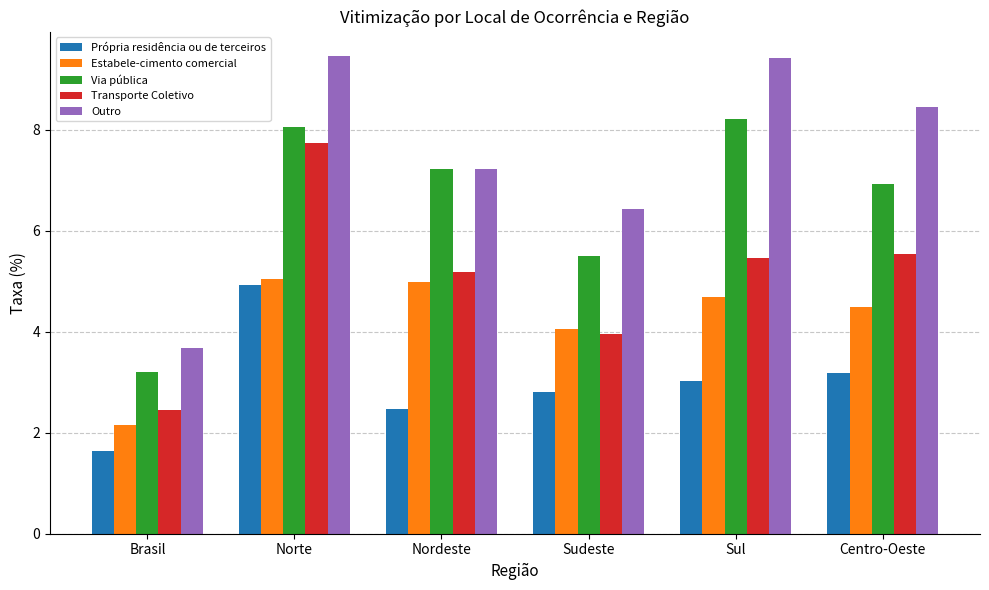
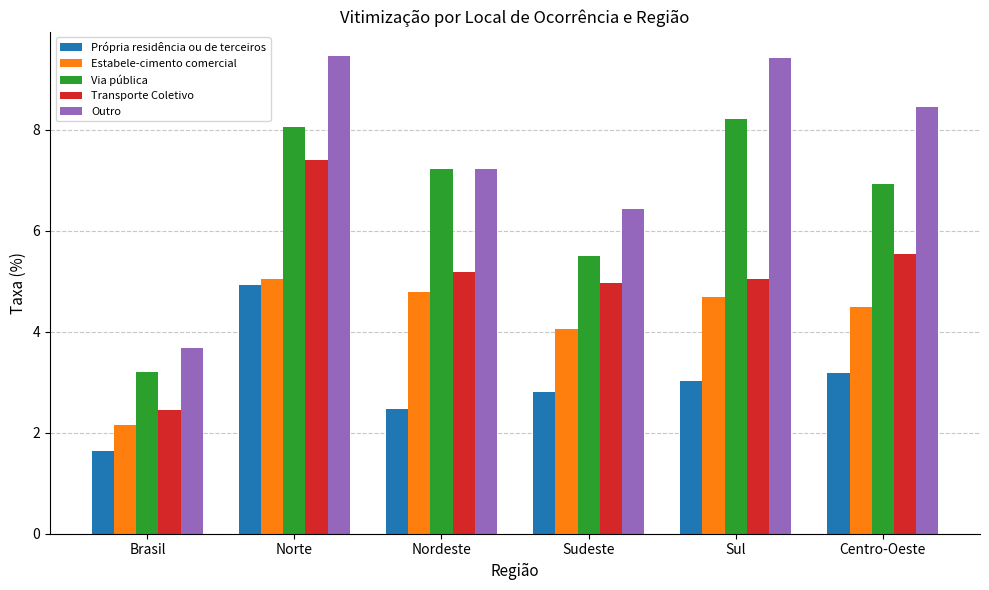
Transporte Coletivo, Norte: 7.7 -> 7.4
Estabele-cimento comercial, Nordeste: 5.0 -> 4.8
Transporte Coletivo, Sudeste: 4.0 -> 5.0
Transporte Coletivo, Sul: 5.5 -> 5.1
